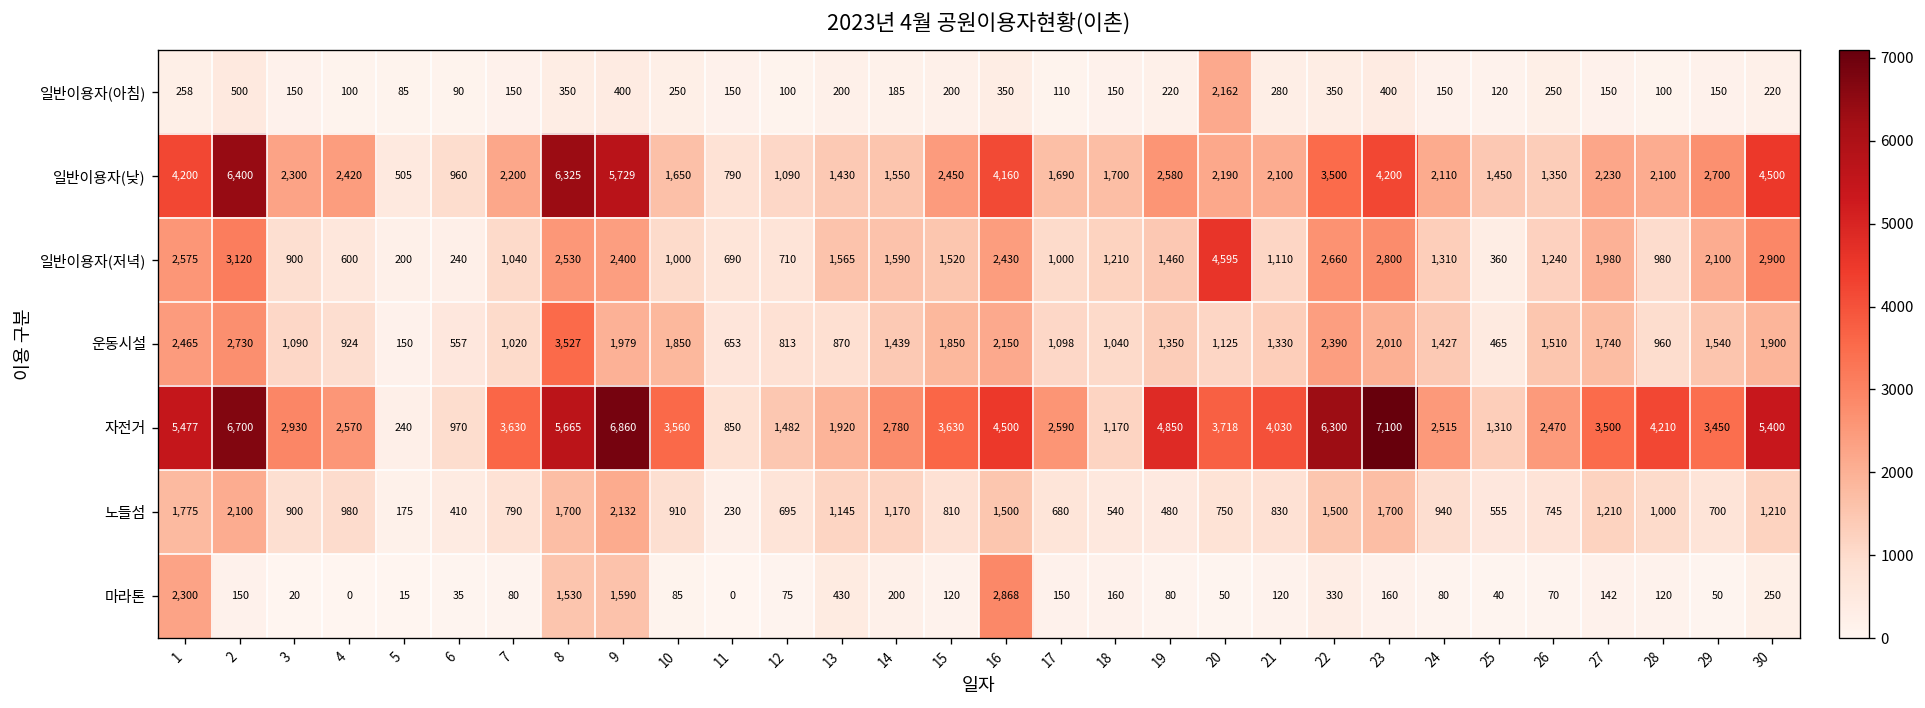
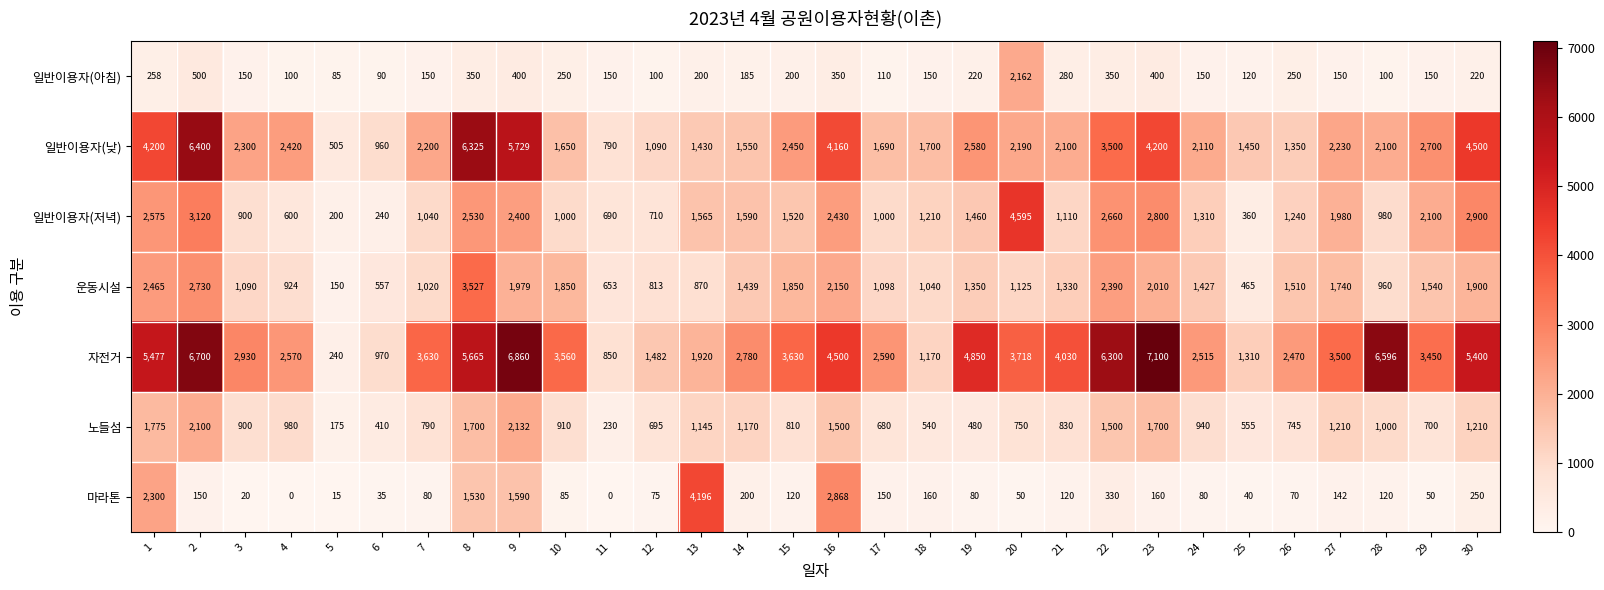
자전거, 28: 4,210 -> 6,596
마라톤, 13: 430 -> 4,196
